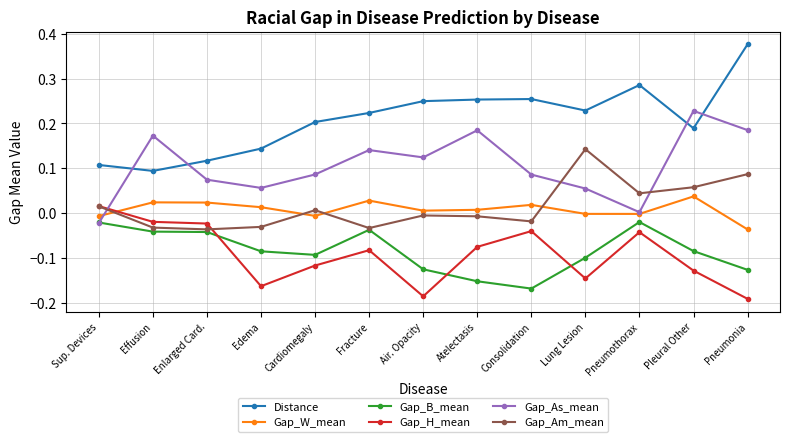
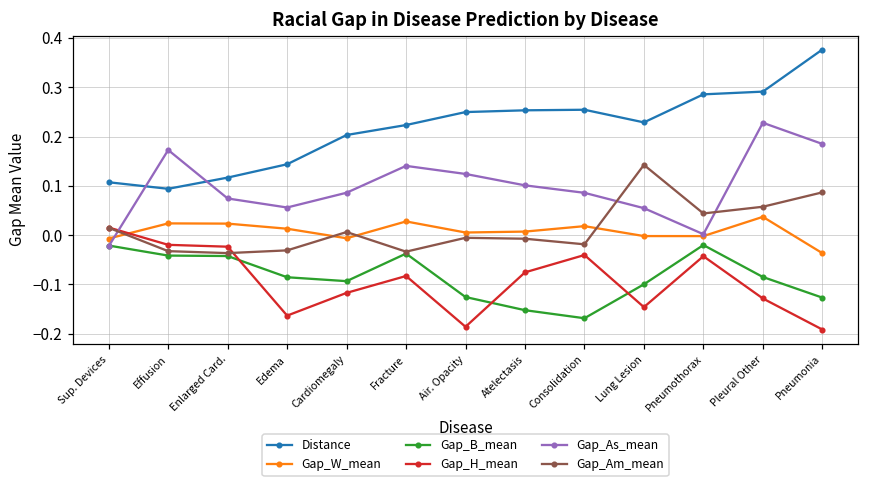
Gap_As_mean, Atelectasis: 0.18 -> 0.10
Distance, Pleural Other: 0.19 -> 0.29
